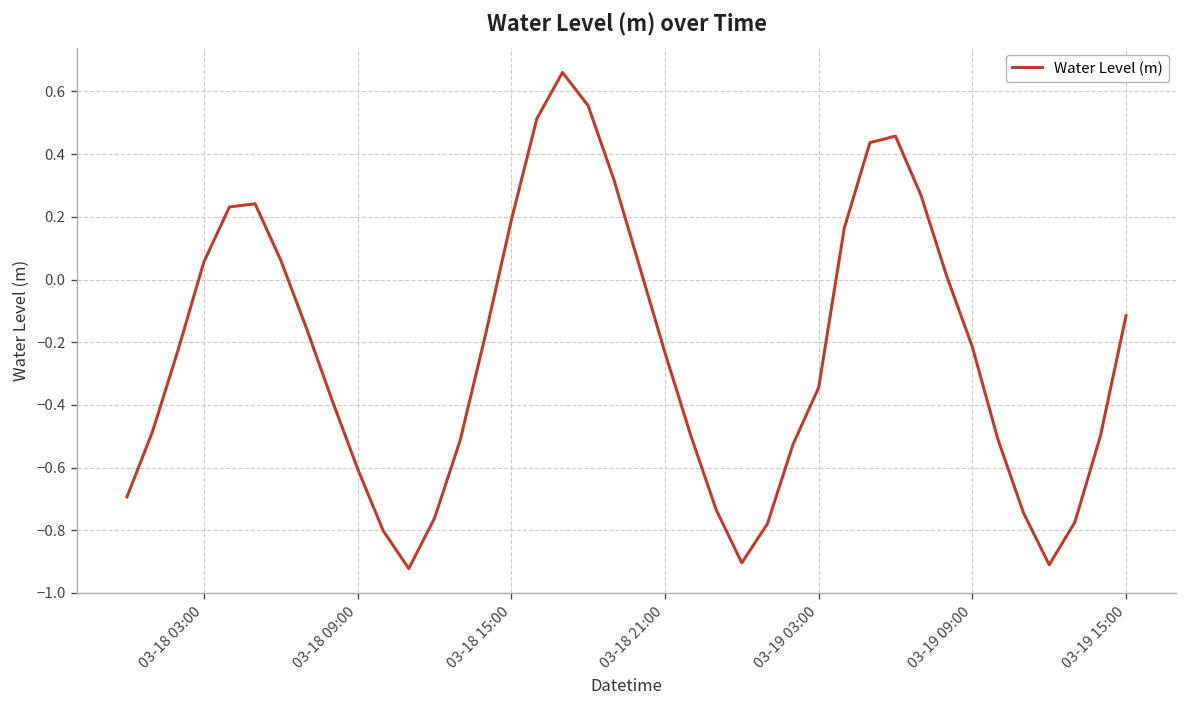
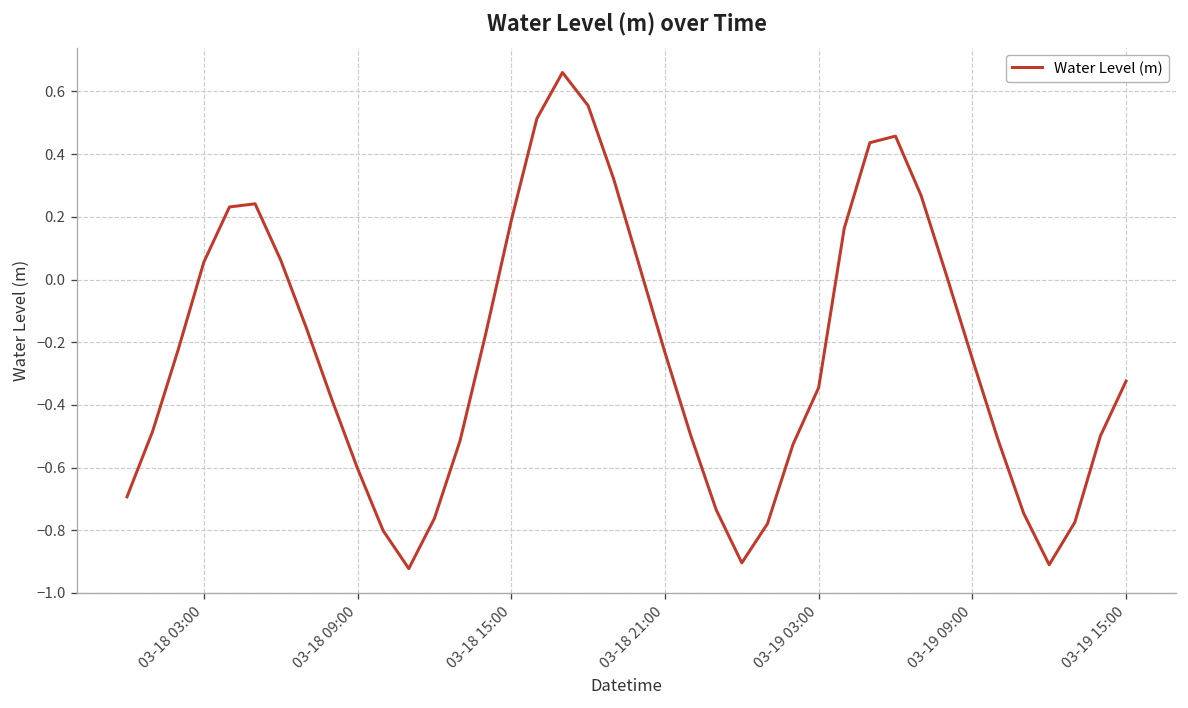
03-19 09:00: -0.22 -> -0.25
03-19 15:00: -0.12 -> -0.32
